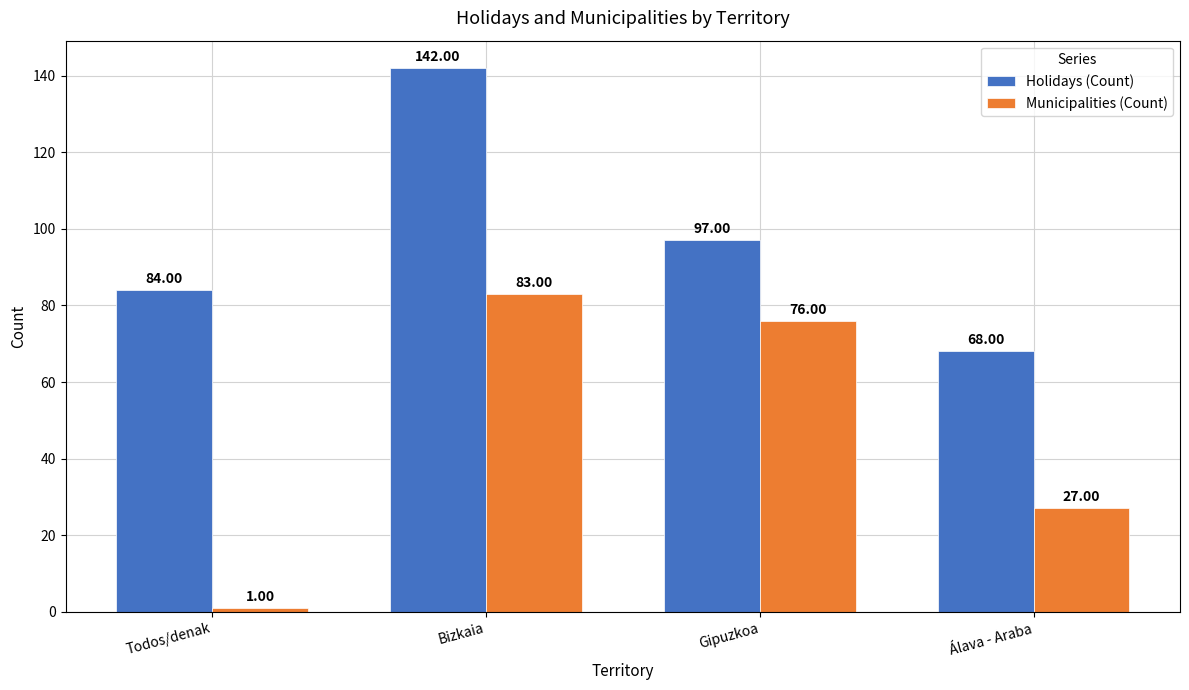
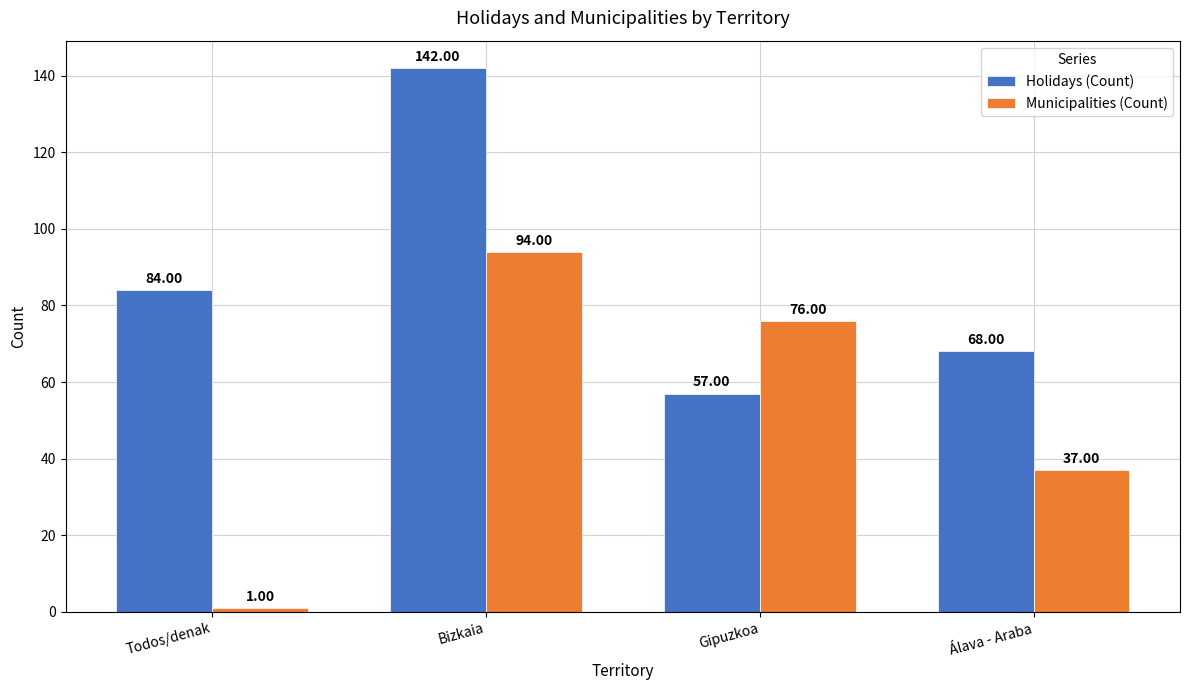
Municipalities (Count), Bizkaia: 83.00 -> 94.00
Holidays (Count), Gipuzkoa: 97.00 -> 57.00
Municipalities (Count), Álava - Araba: 27.00 -> 37.00
